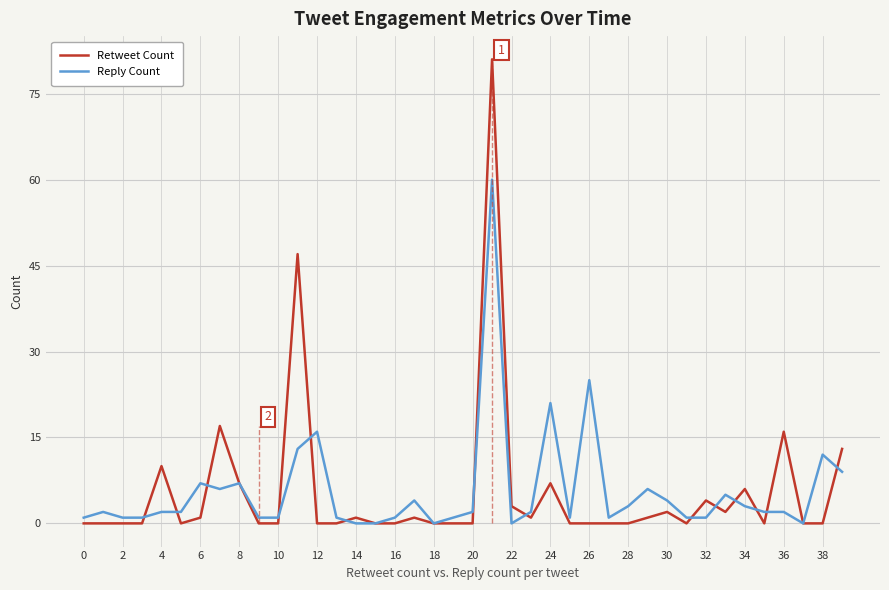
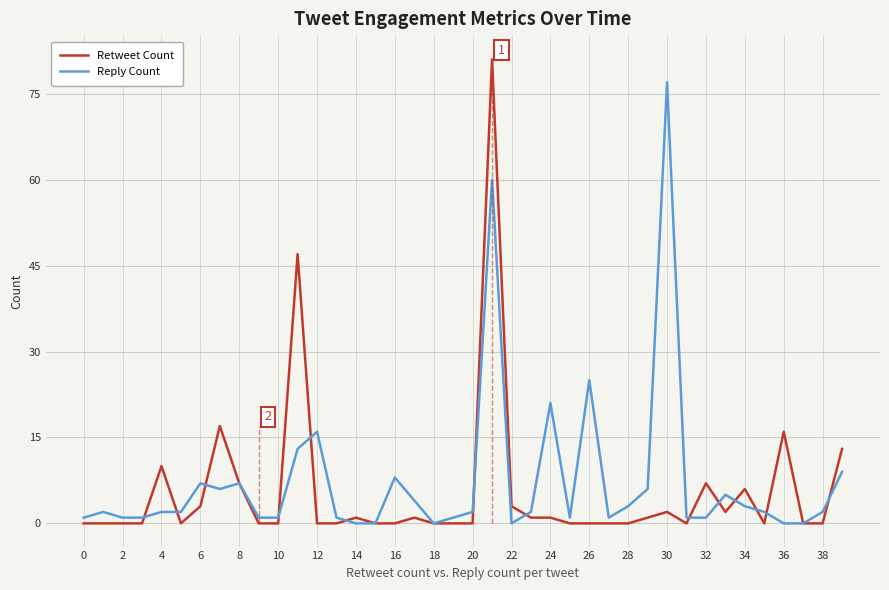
Retweet Count, 6: 1 -> 3
Reply Count, 16: 1 -> 8
Retweet Count, 24: 7 -> 1
Reply Count, 30: 4 -> 77
Retweet Count, 32: 4 -> 7
Reply Count, 36: 2 -> 0
Reply Count, 38: 12 -> 2
